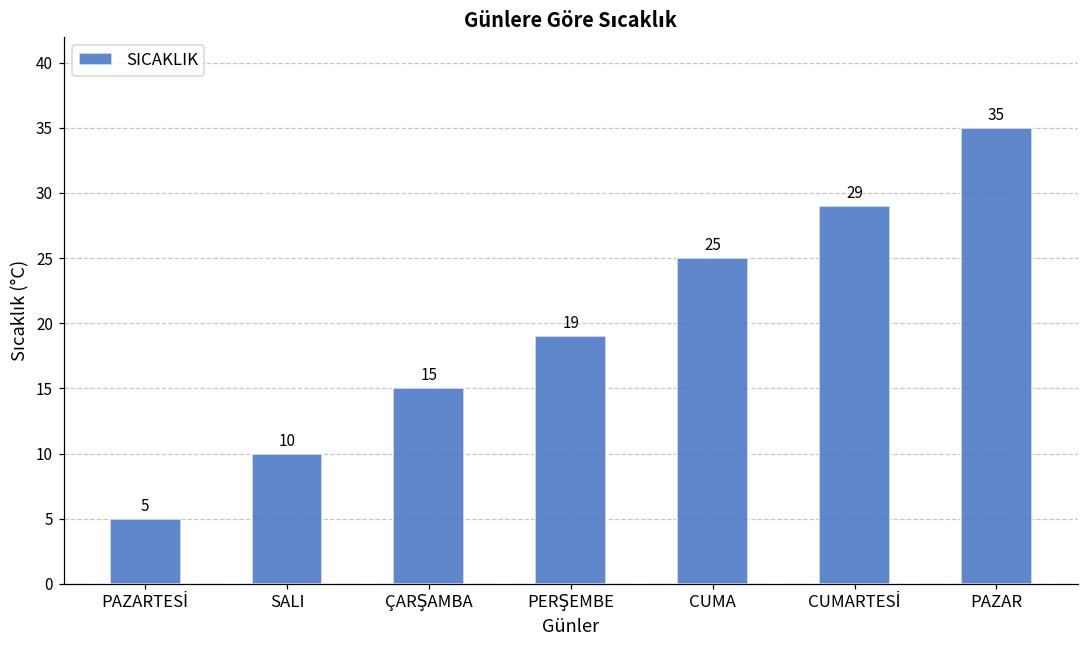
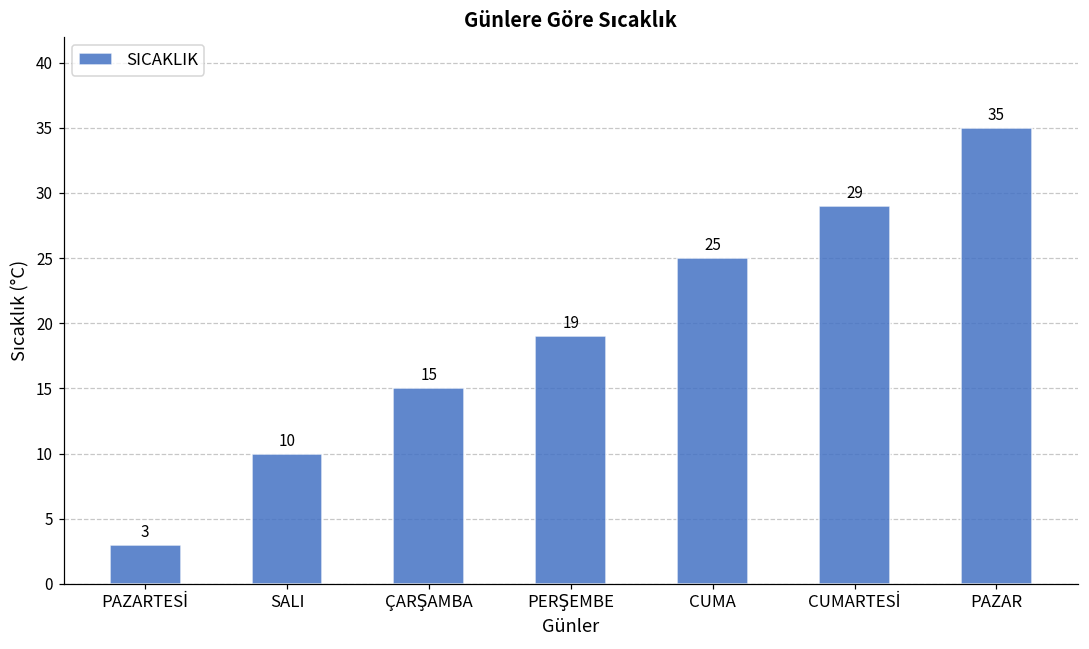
PAZARTESİ: 5 -> 3
